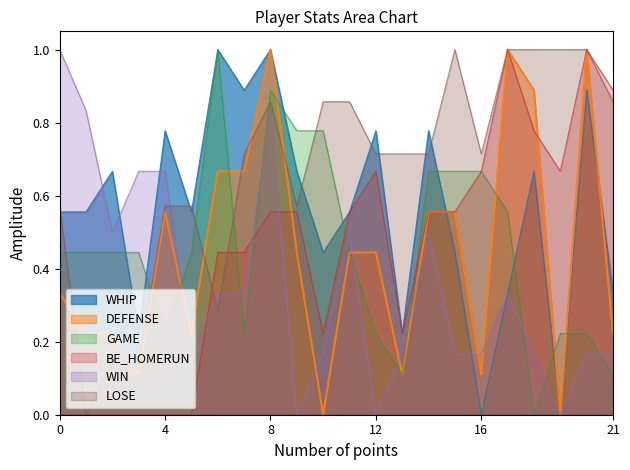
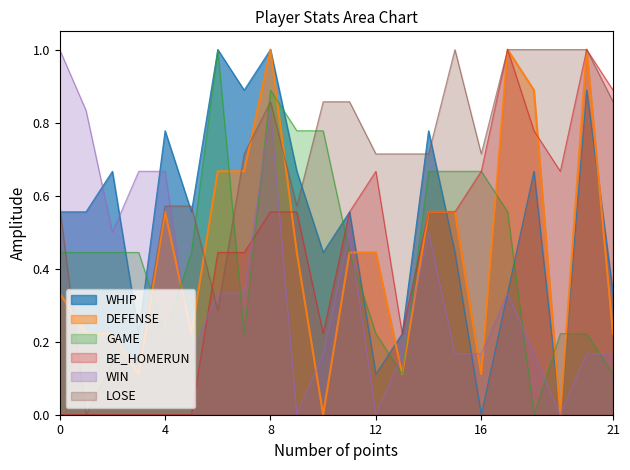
WHIP, 12: 0.78 -> 0.11
